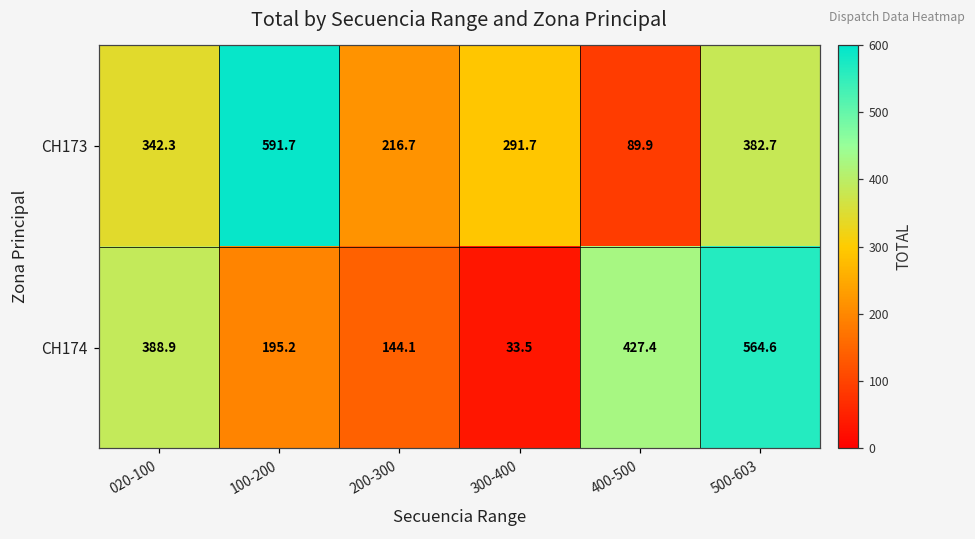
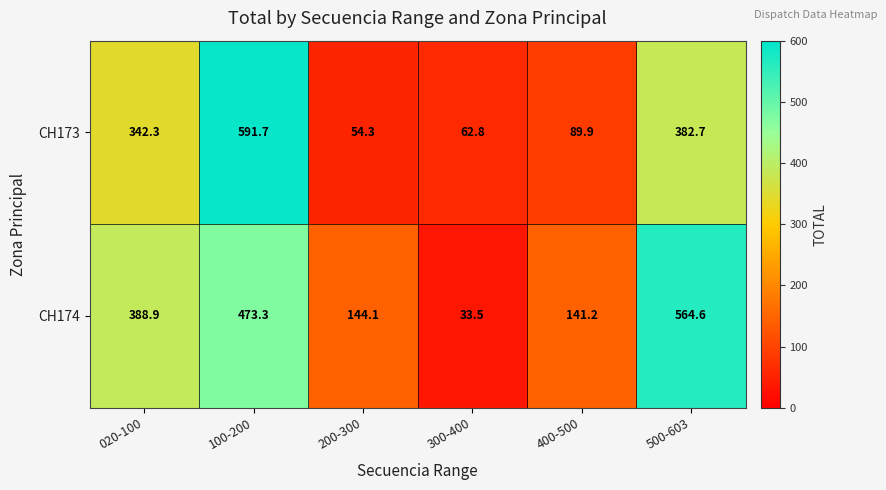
CH173, 200-300: 216.7 -> 54.3
CH173, 300-400: 291.7 -> 62.8
CH174, 100-200: 195.2 -> 473.3
CH174, 400-500: 427.4 -> 141.2
